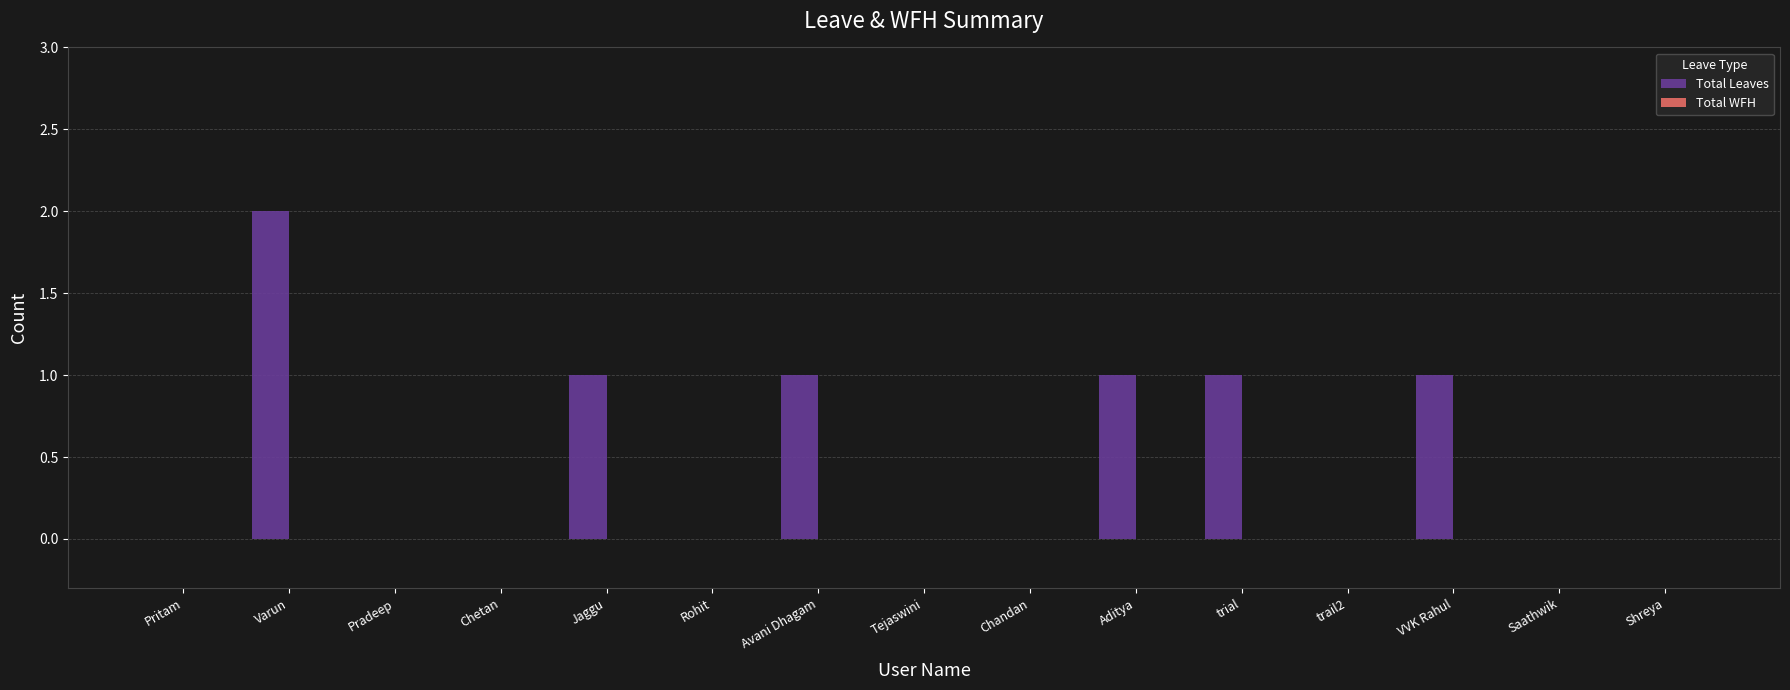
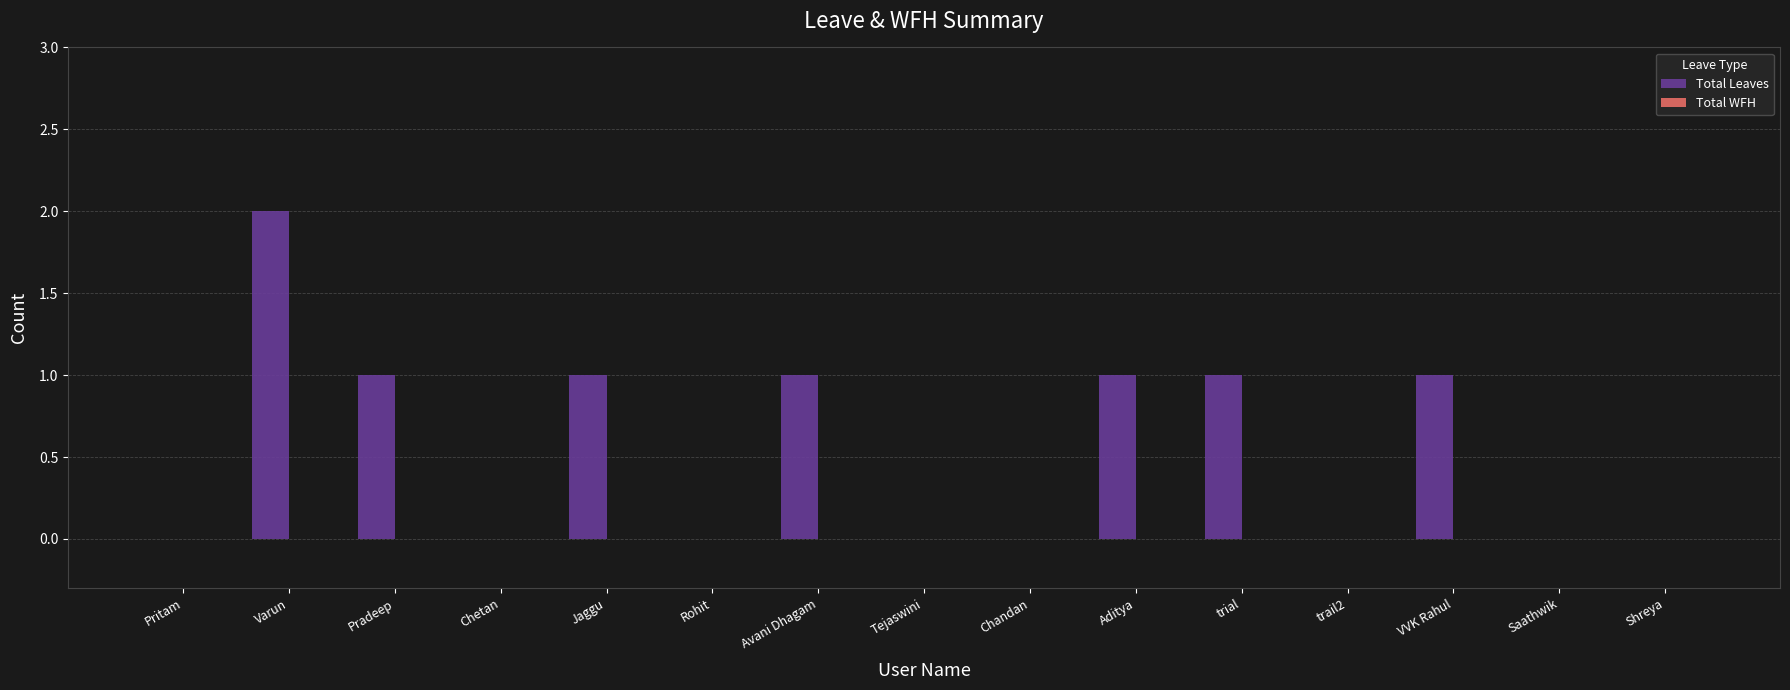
Total Leaves, Pradeep: 0 -> 1
